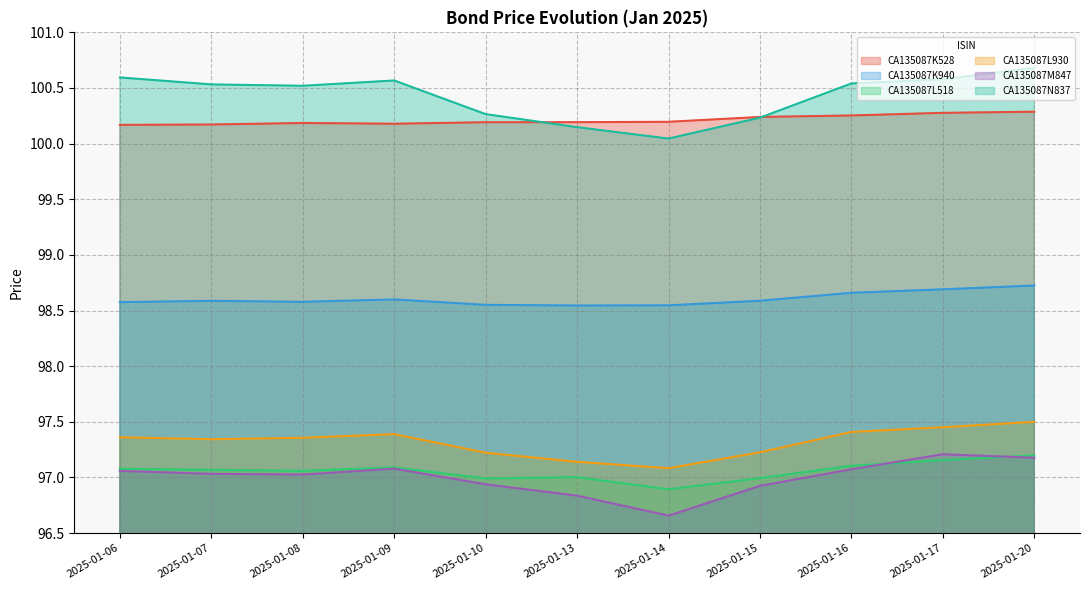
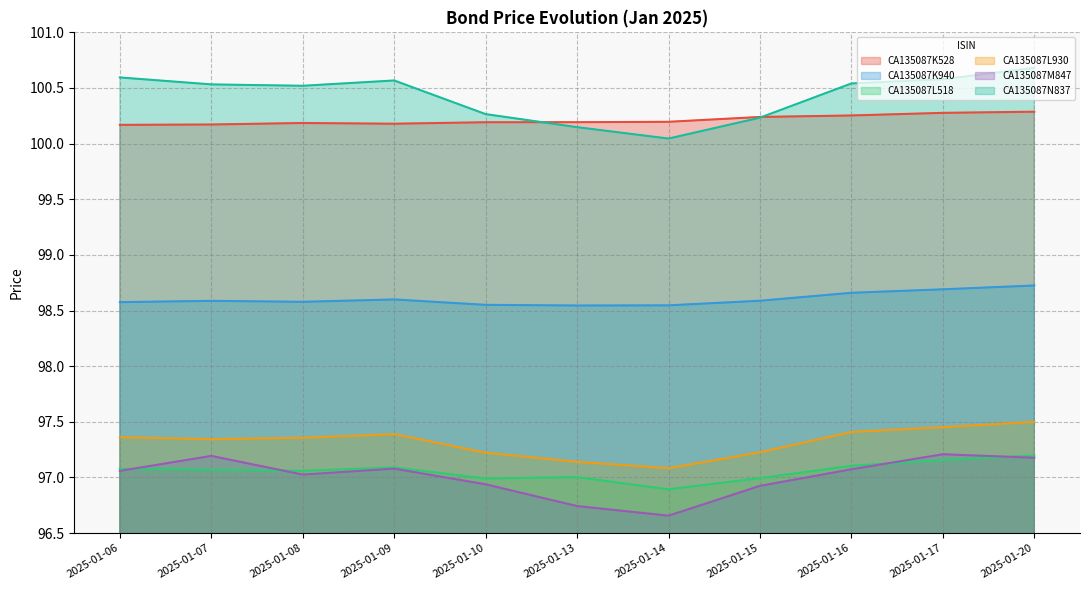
CA135087M847, 2025-01-07: 97.03 -> 97.19
CA135087M847, 2025-01-13: 96.84 -> 96.74
